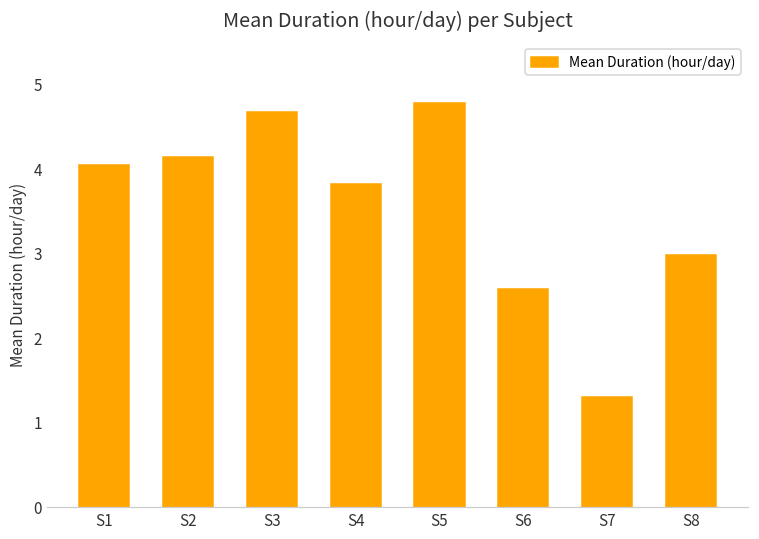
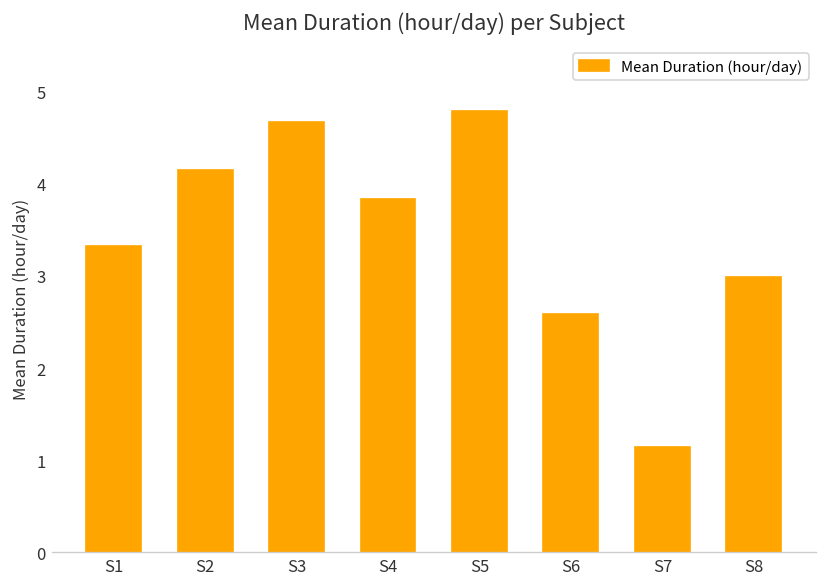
S1: 4.1 -> 3.3
S7: 1.3 -> 1.1
